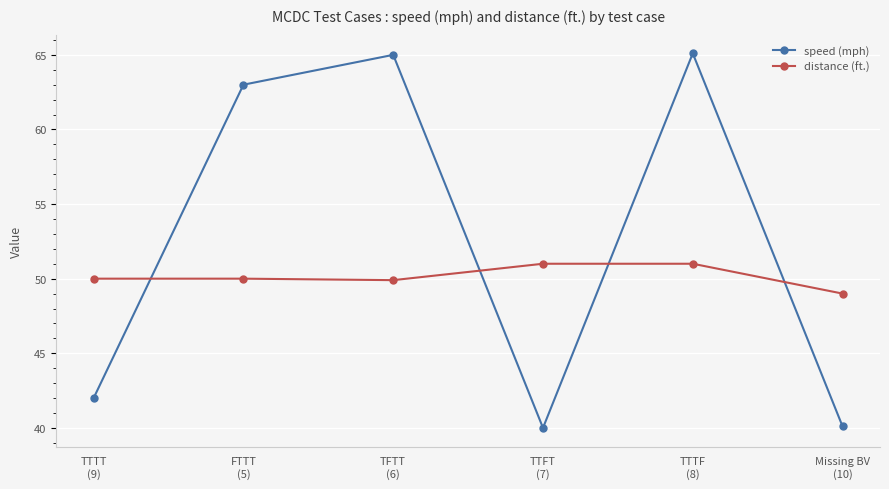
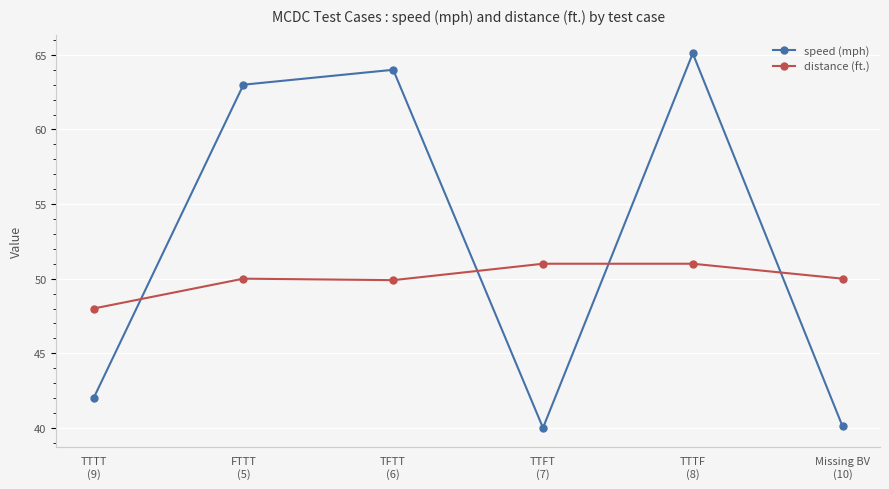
distance (ft.), TTTT (9): 50 -> 48
speed (mph), TFTT (6): 65 -> 64
distance (ft.), Missing BV (10): 49 -> 50
